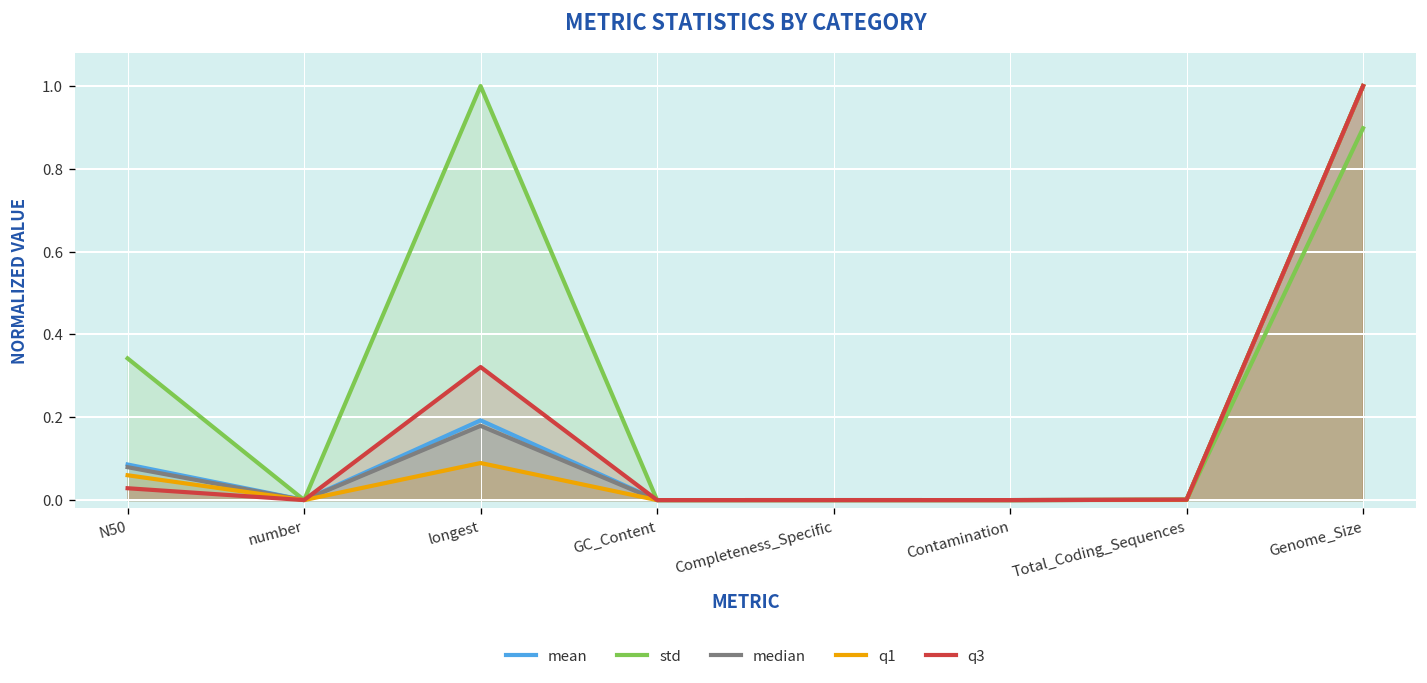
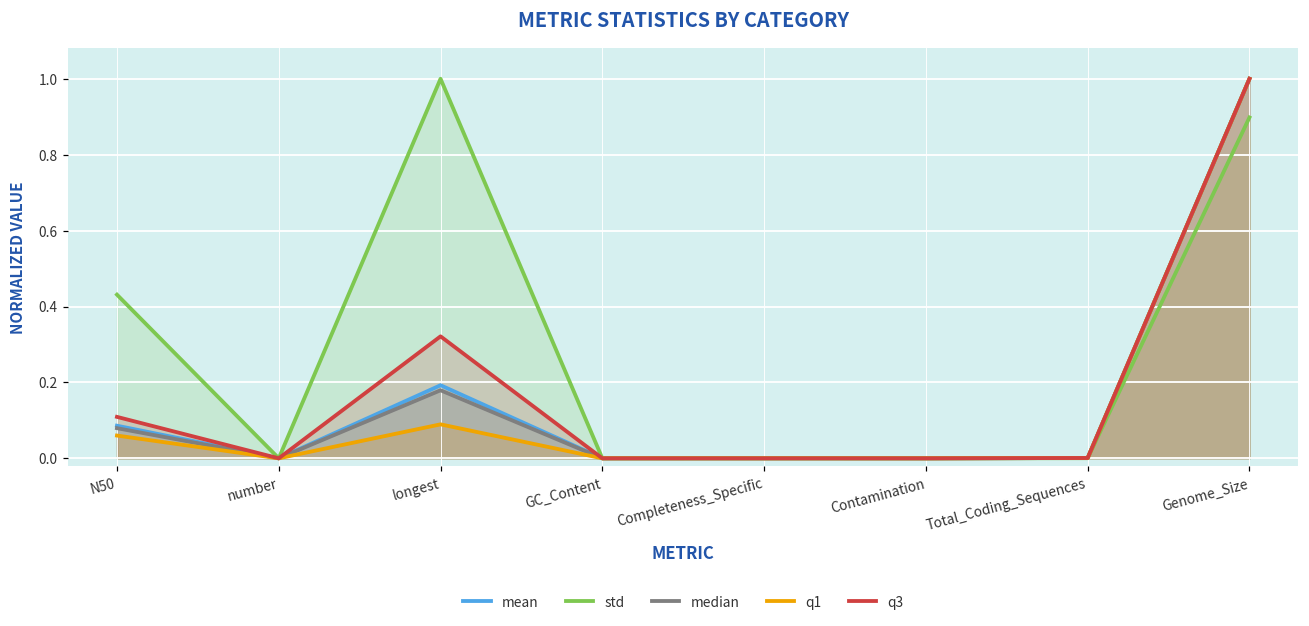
std, N50: 0.34 -> 0.43
q3, N50: 0.03 -> 0.11
